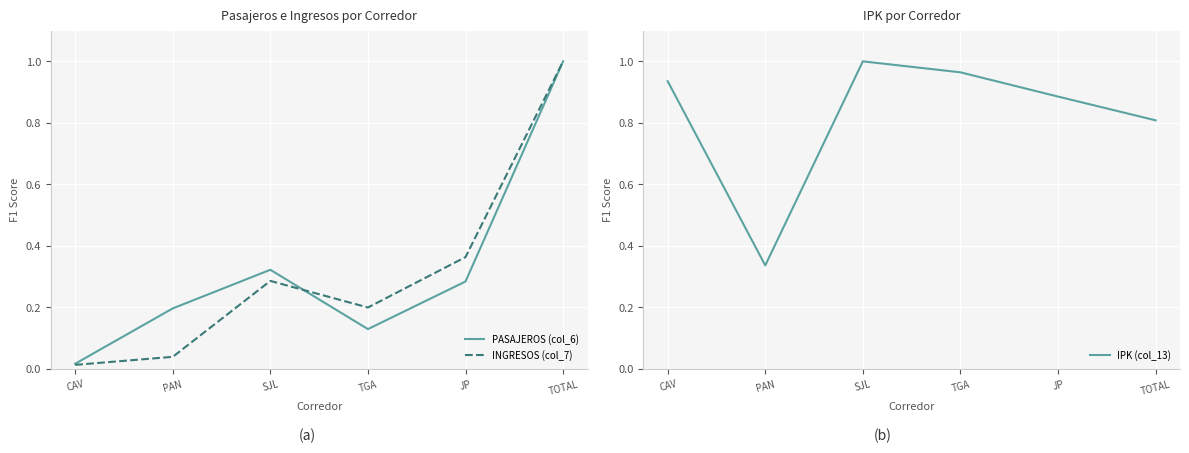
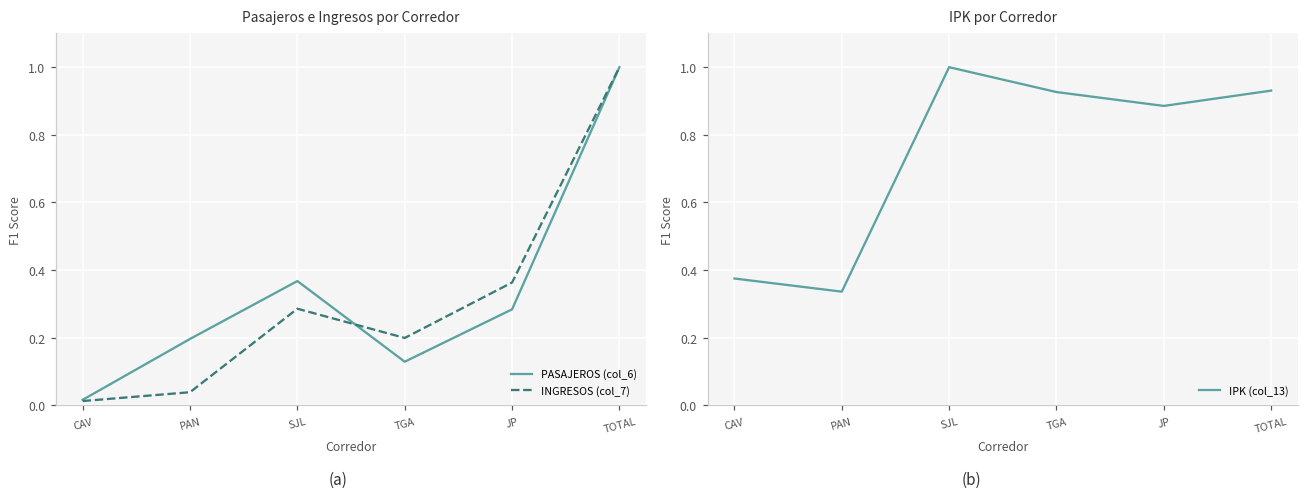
Pasajeros e Ingresos por Corredor, PASAJEROS (col_6), SJL: 0.32 -> 0.37
IPK por Corredor, CAV: 0.94 -> 0.38
IPK por Corredor, TGA: 0.96 -> 0.93
IPK por Corredor, TOTAL: 0.81 -> 0.93
